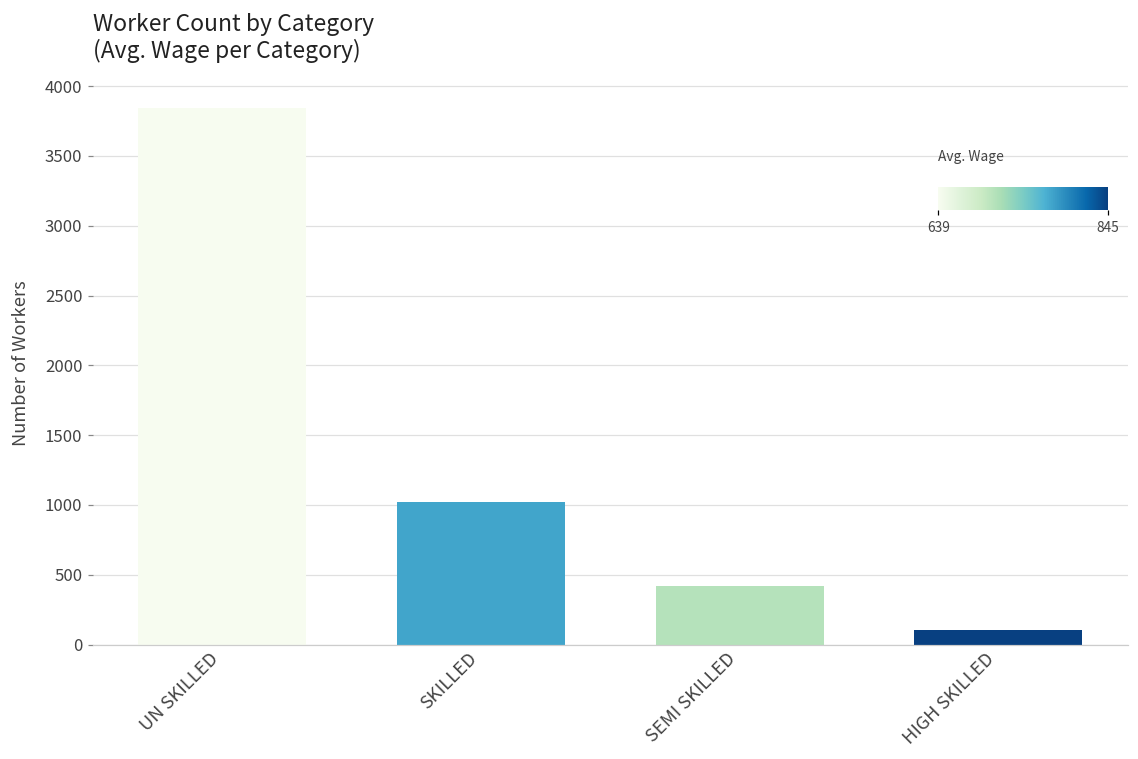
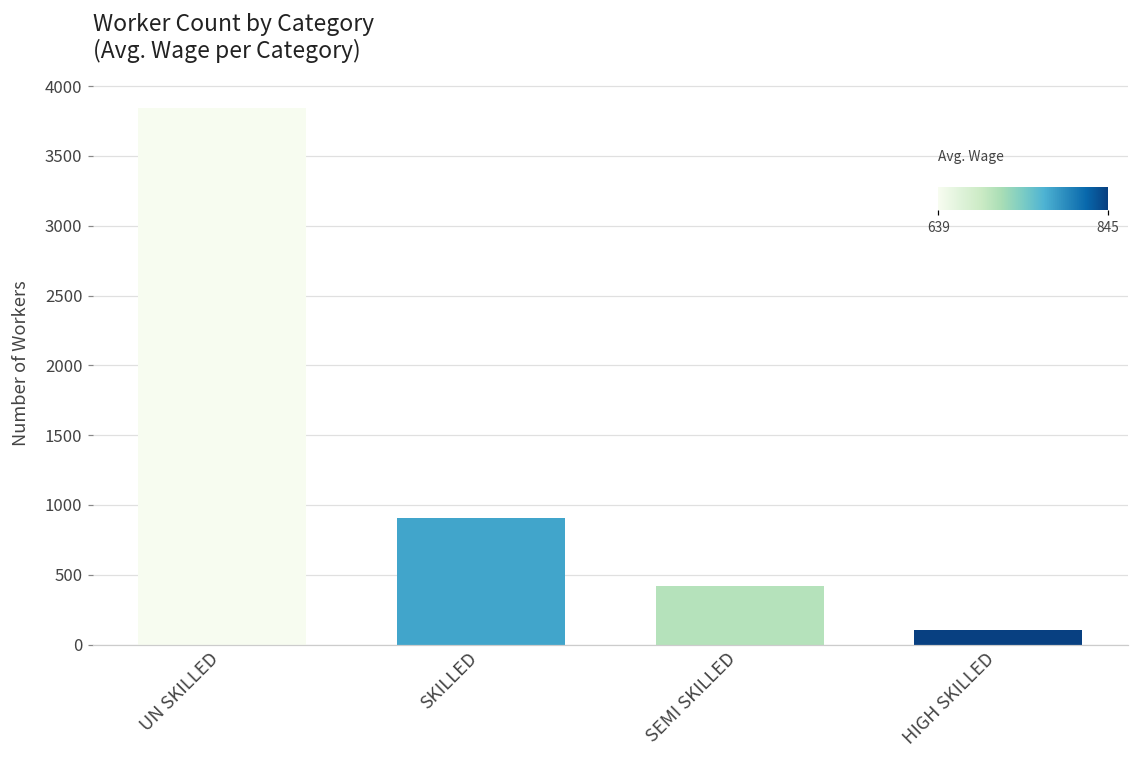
SKILLED: 1020 -> 910
